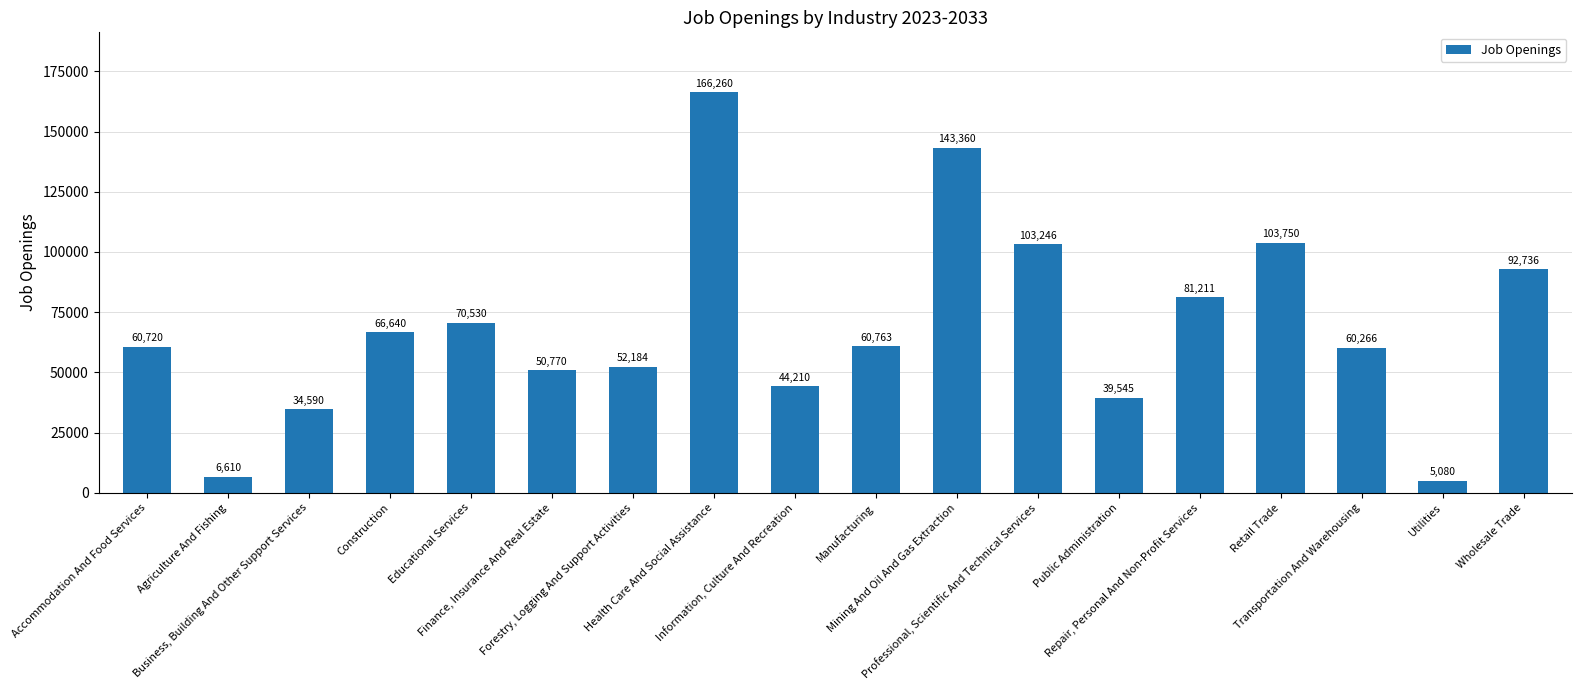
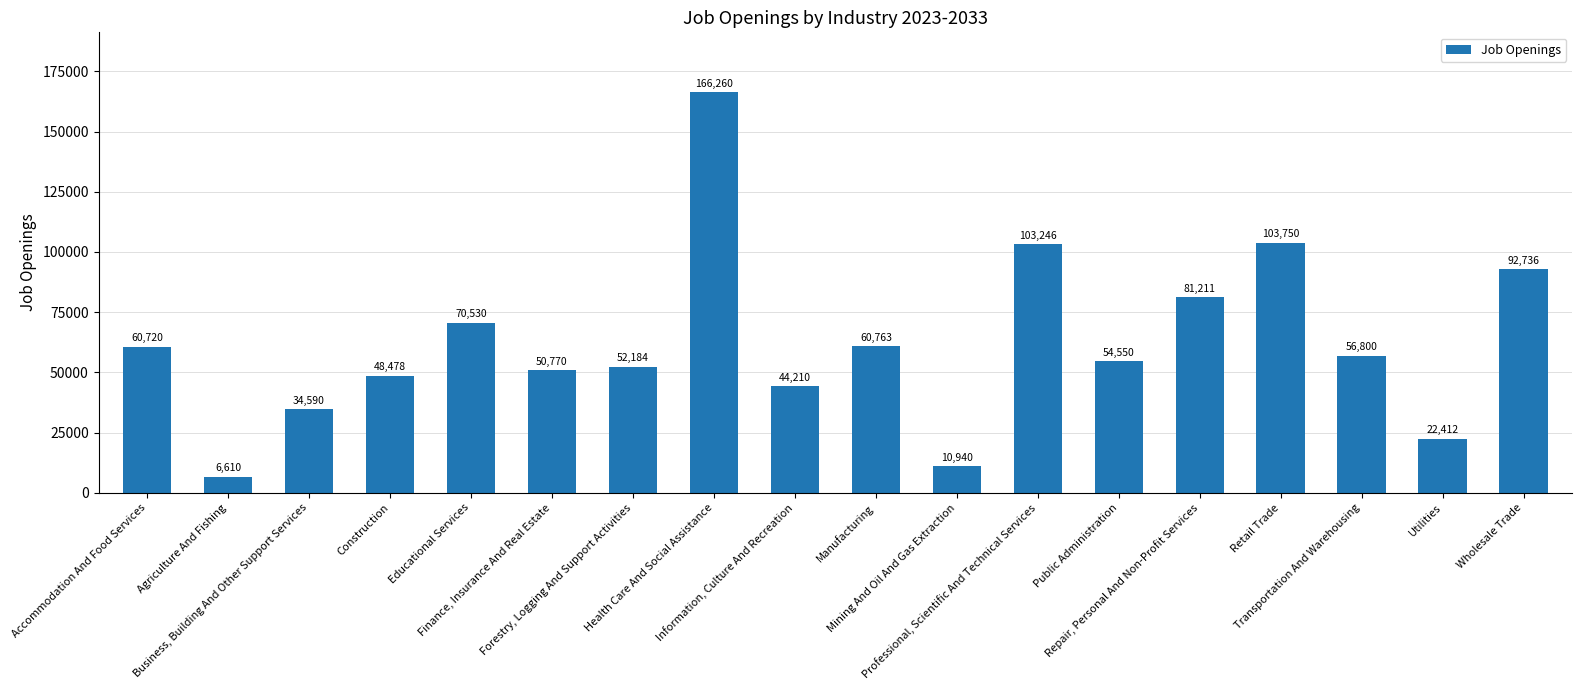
Construction: 66,640 -> 48,478
Mining And Oil And Gas Extraction: 143,360 -> 10,940
Public Administration: 39,545 -> 54,550
Transportation And Warehousing: 60,266 -> 56,800
Utilities: 5,080 -> 22,412
